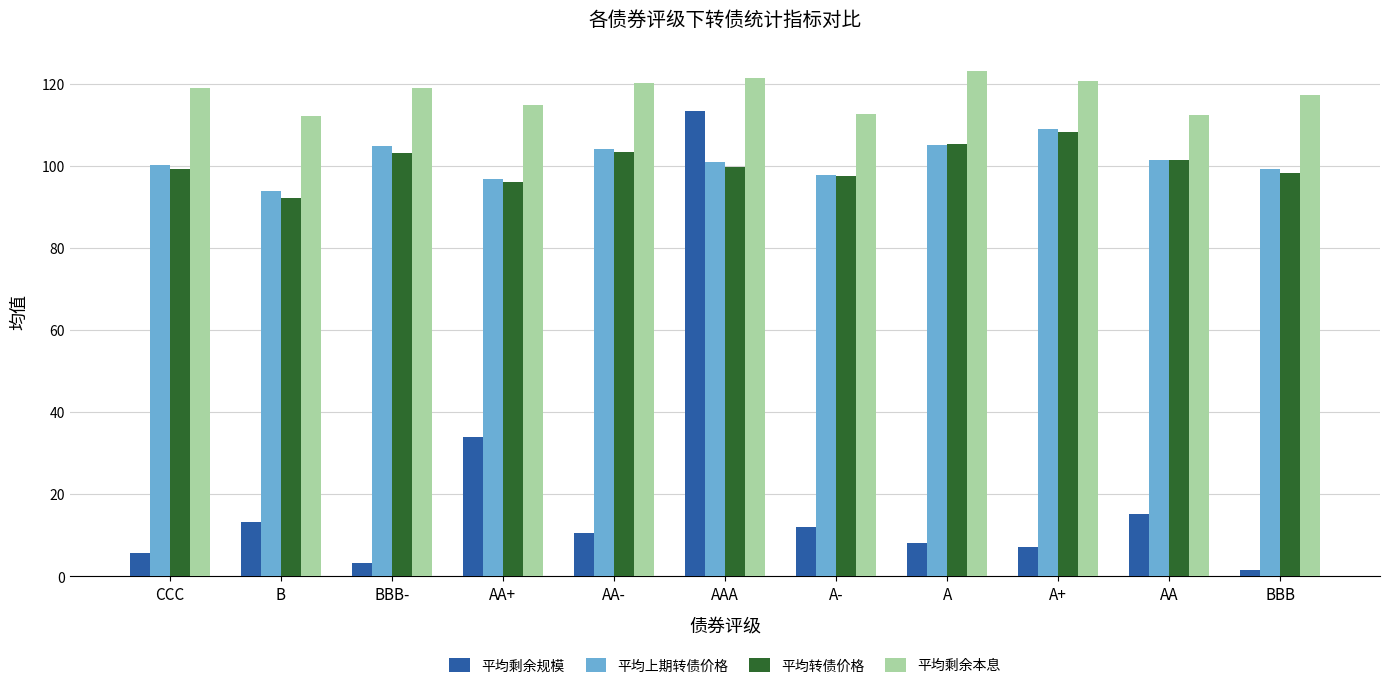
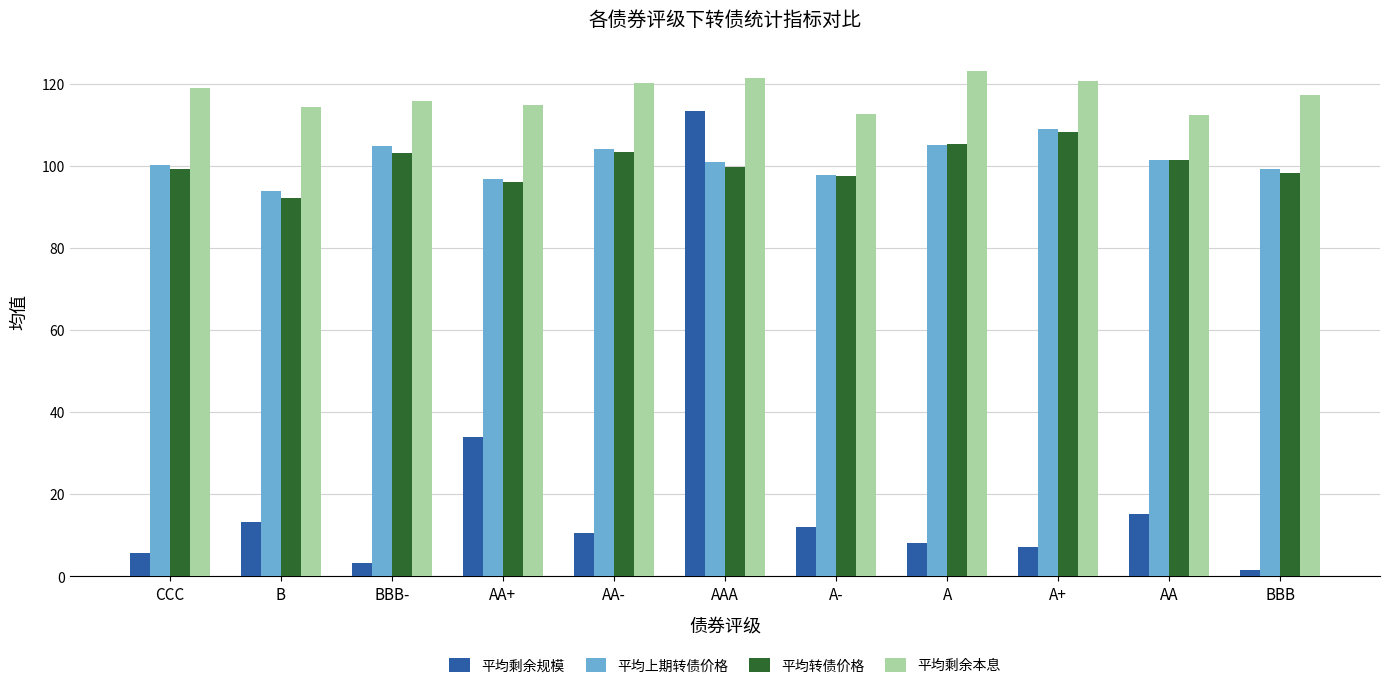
平均剩余本息, B: 112 -> 114
平均剩余本息, BBB-: 119 -> 116
